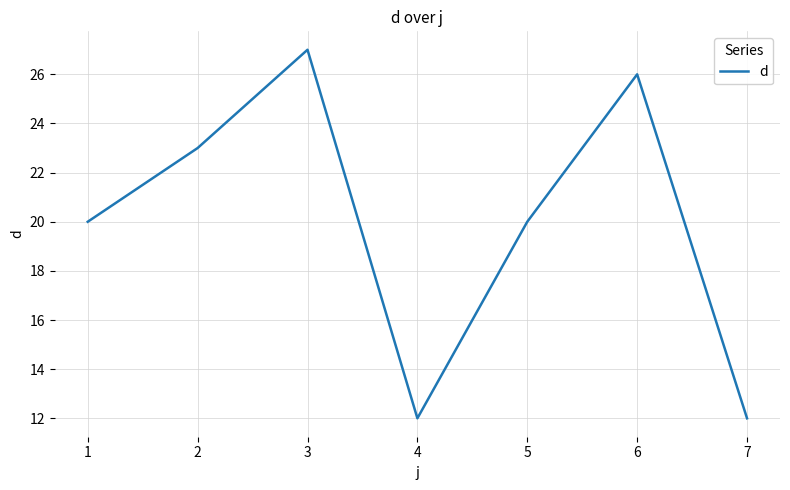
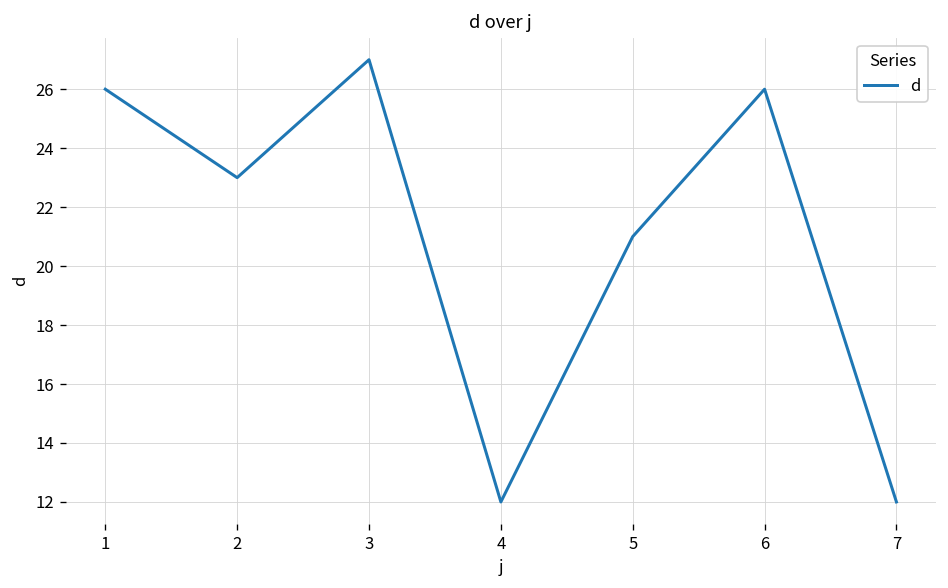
1: 20 -> 26
5: 20 -> 21
